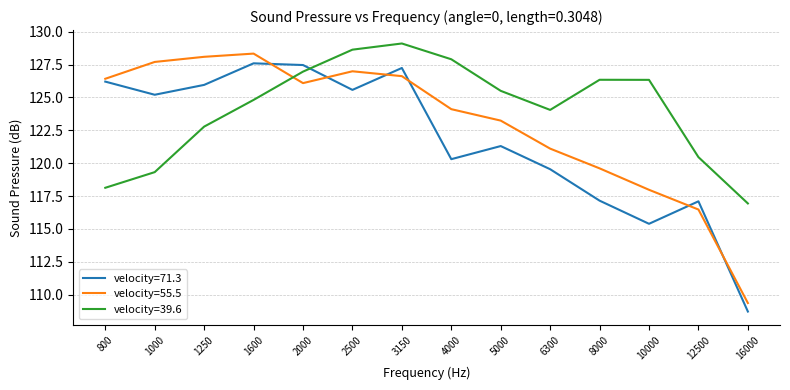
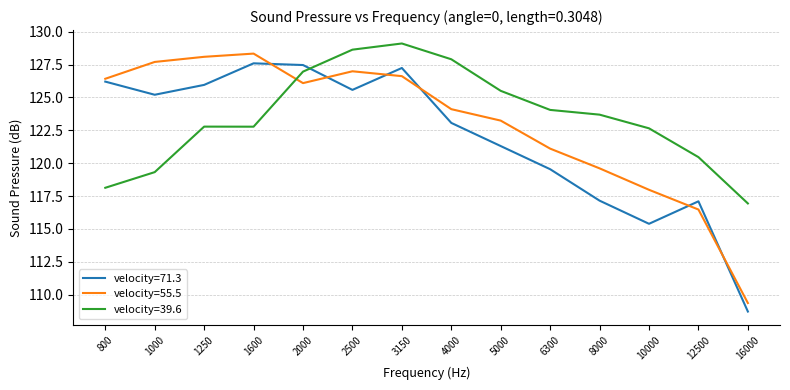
velocity=39.6, 1600: 124.8 -> 122.8
velocity=71.3, 4000: 120.3 -> 123.1
velocity=39.6, 8000: 126.3 -> 123.7
velocity=39.6, 10000: 126.3 -> 122.6
